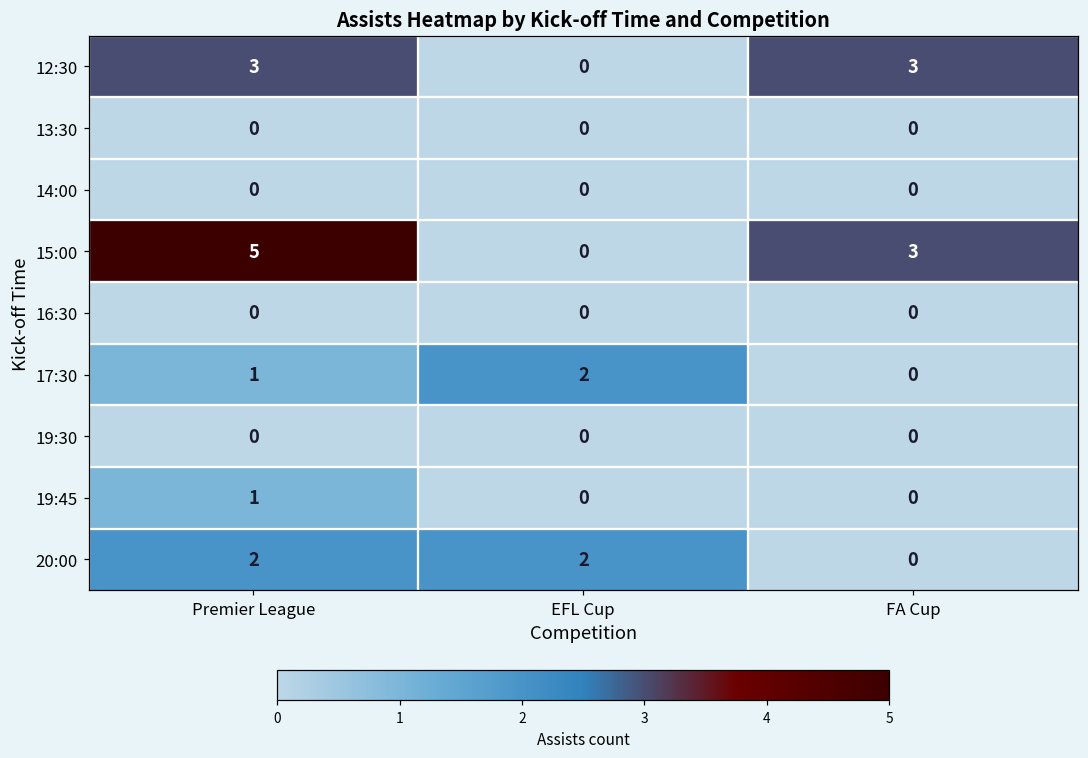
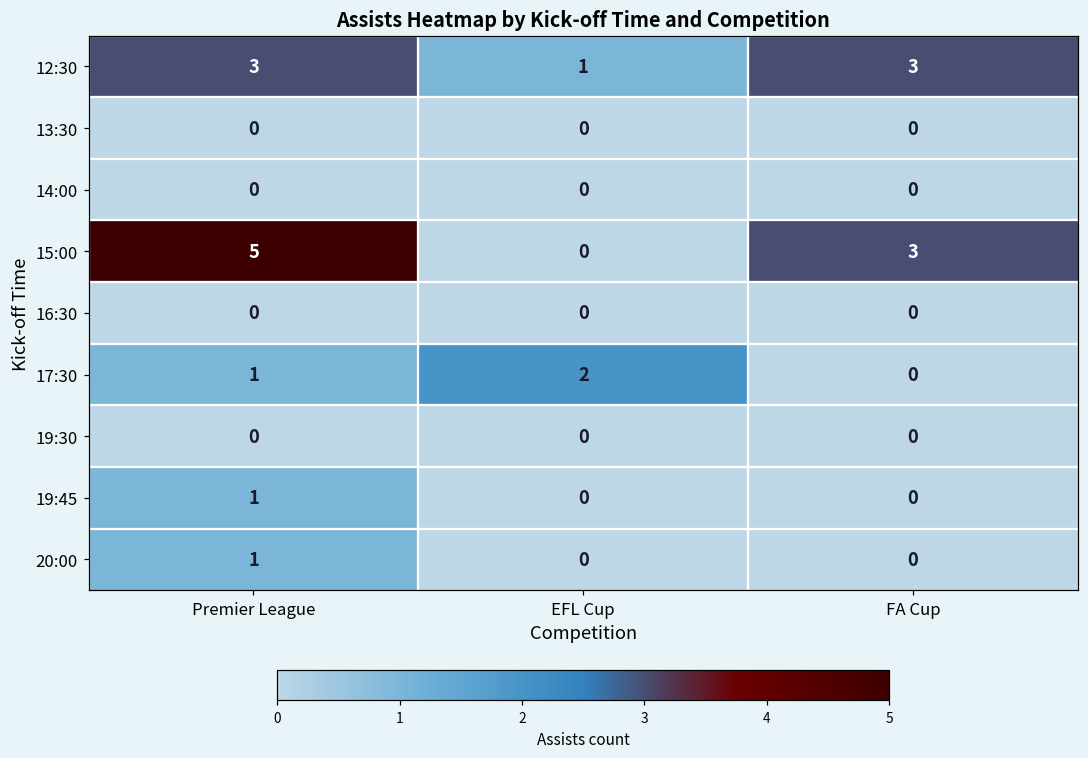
12:30, EFL Cup: 0 -> 1
20:00, Premier League: 2 -> 1
20:00, EFL Cup: 2 -> 0
